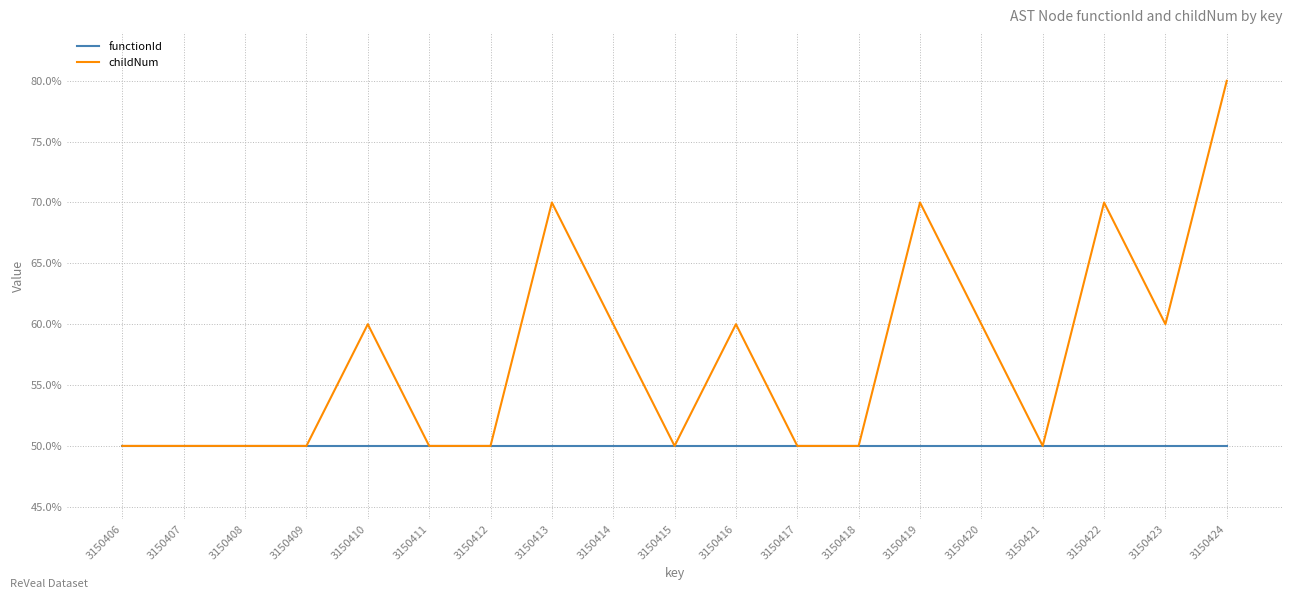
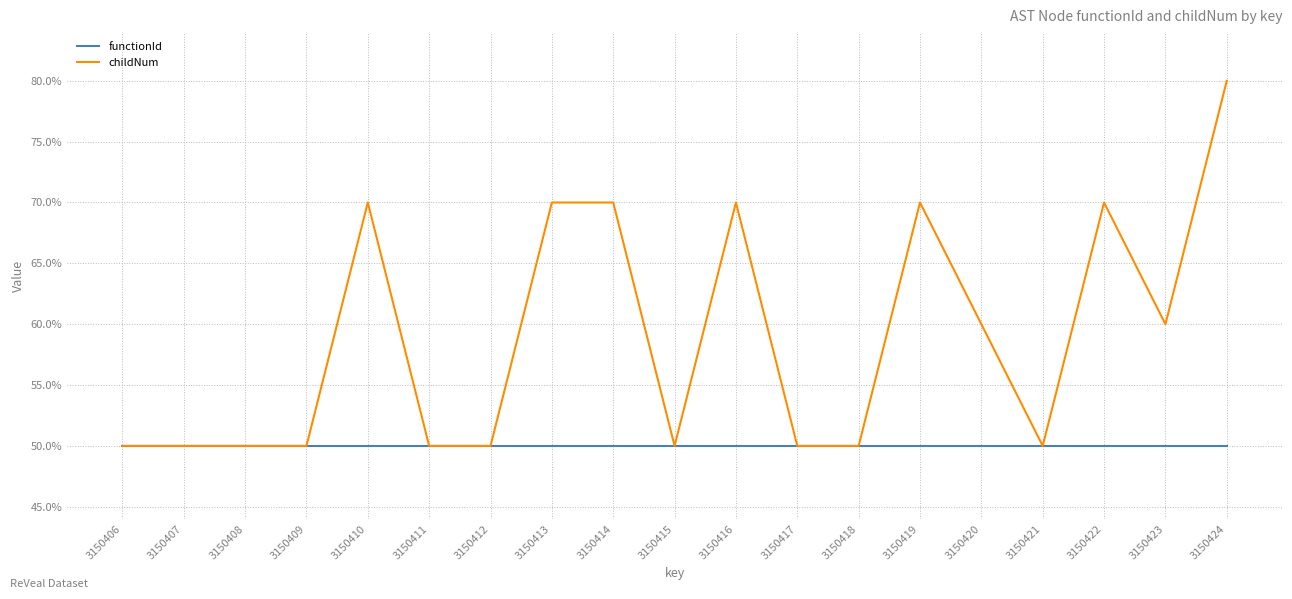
childNum, 3150410: 60.0% -> 70.0%
childNum, 3150414: 60.0% -> 70.0%
childNum, 3150416: 60.0% -> 70.0%
